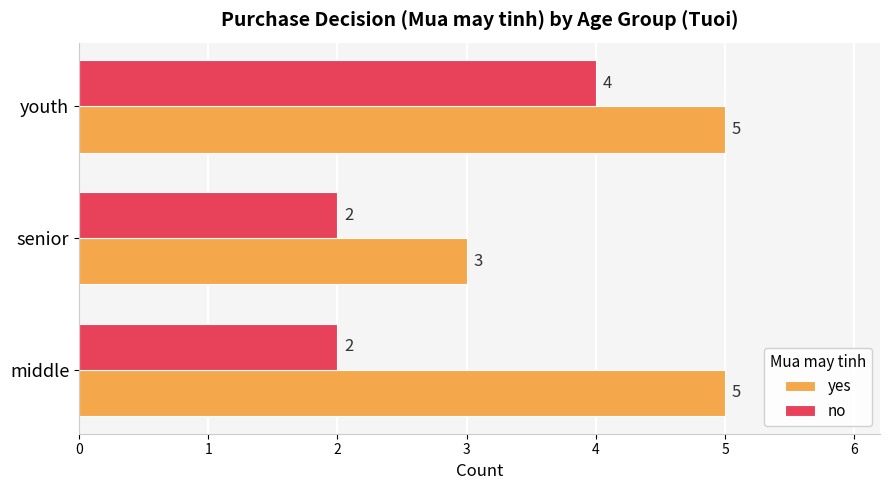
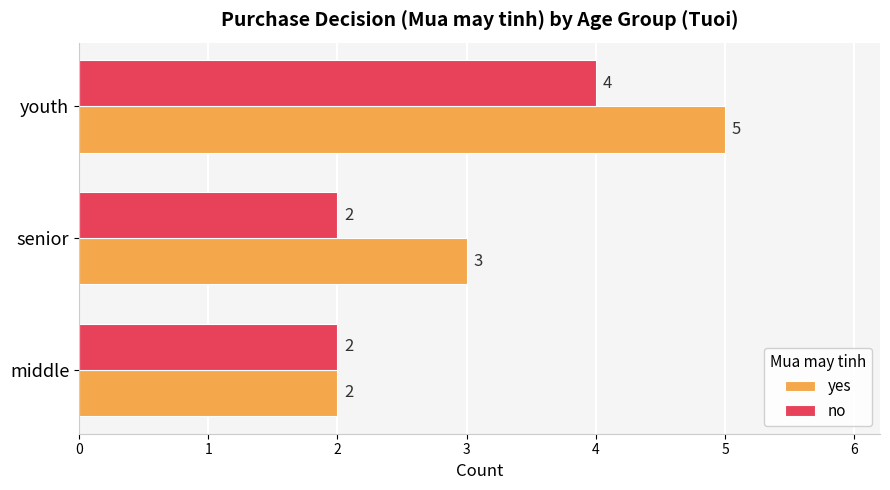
yes, middle: 5 -> 2
